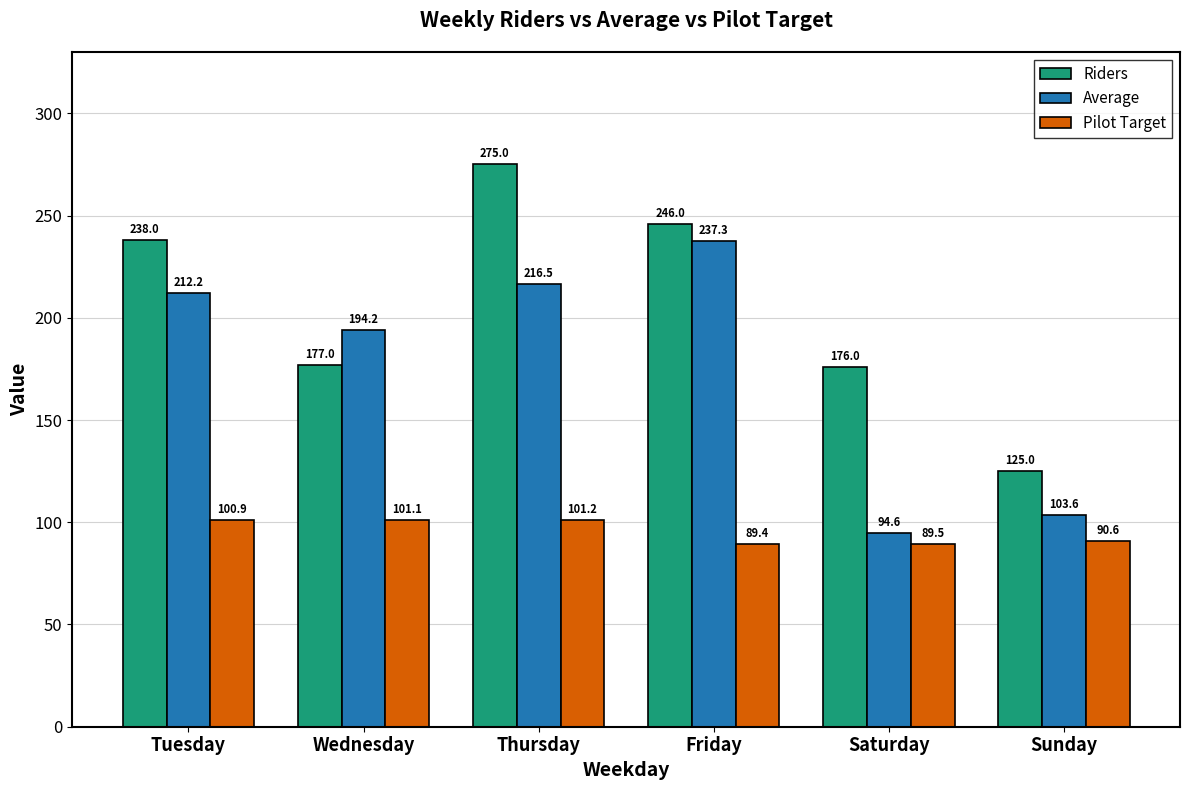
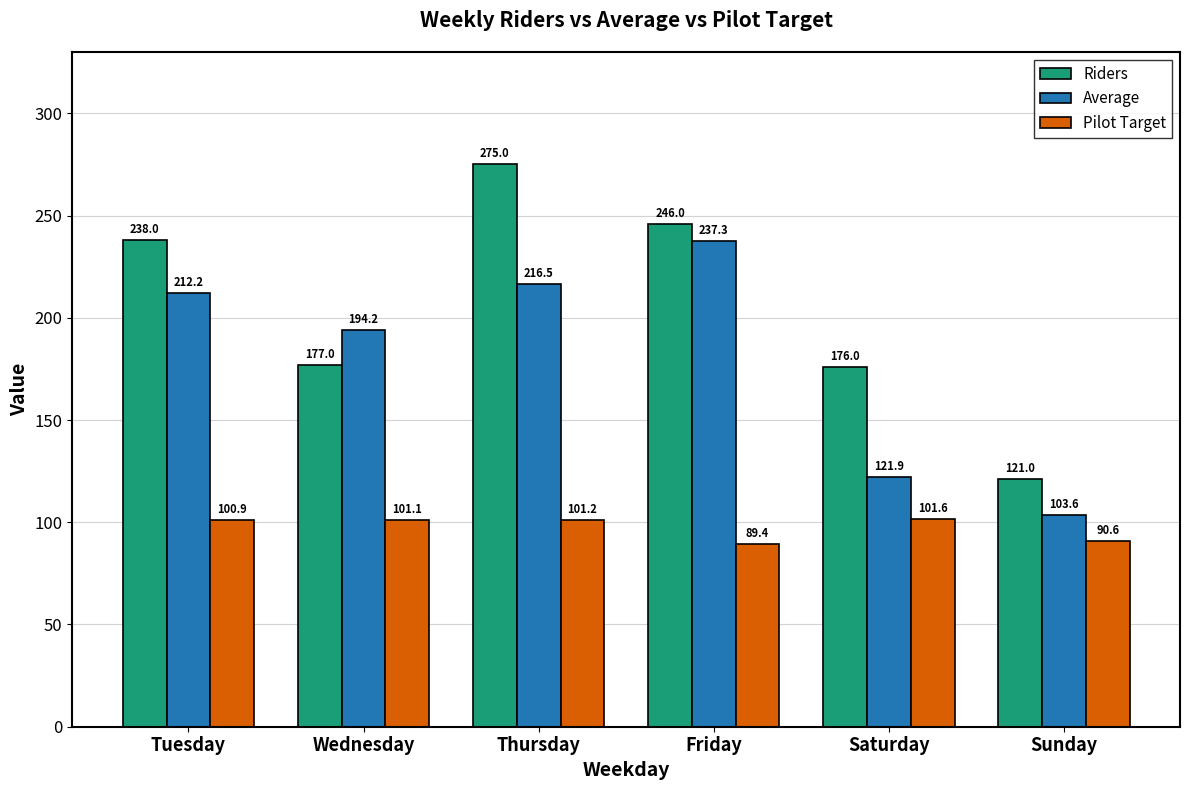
Average, Saturday: 94.6 -> 121.9
Pilot Target, Saturday: 89.5 -> 101.6
Riders, Sunday: 125.0 -> 121.0
